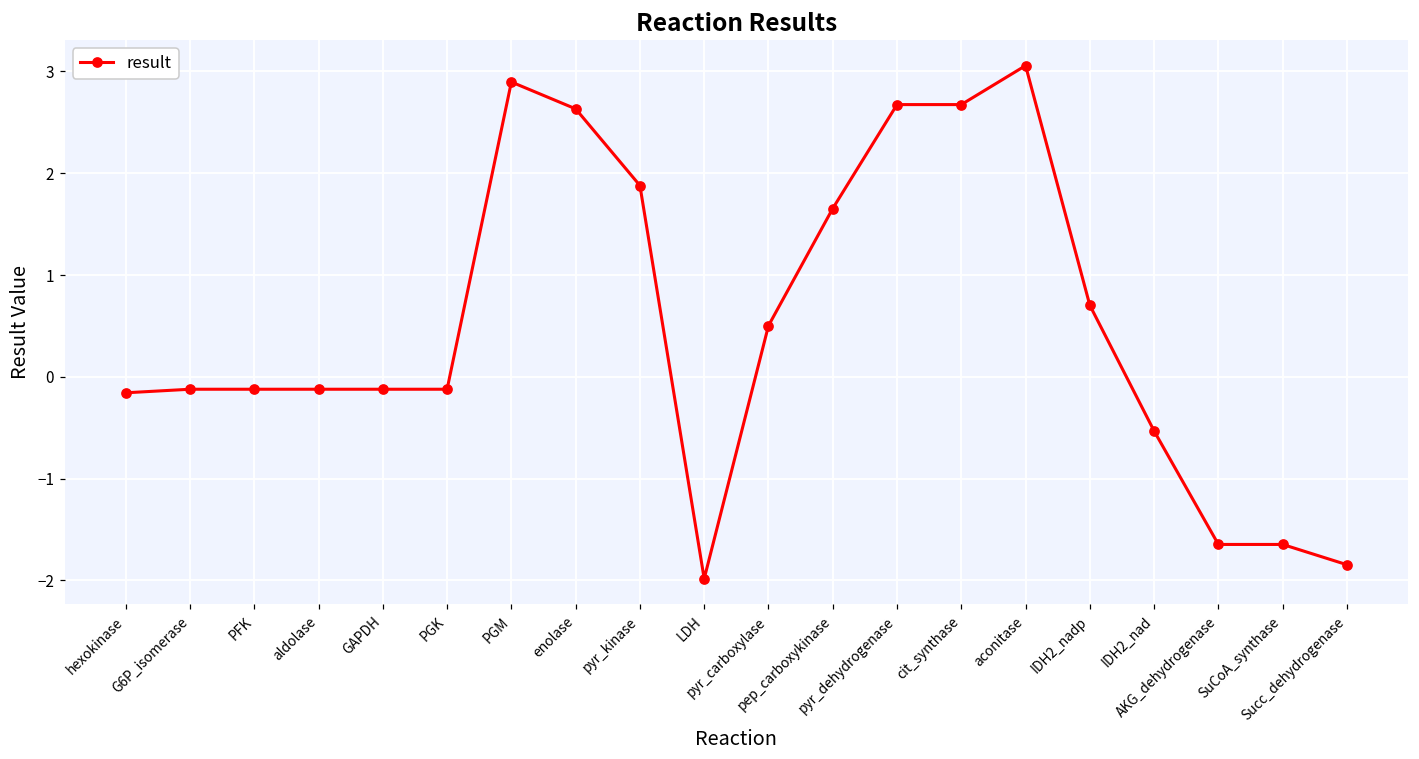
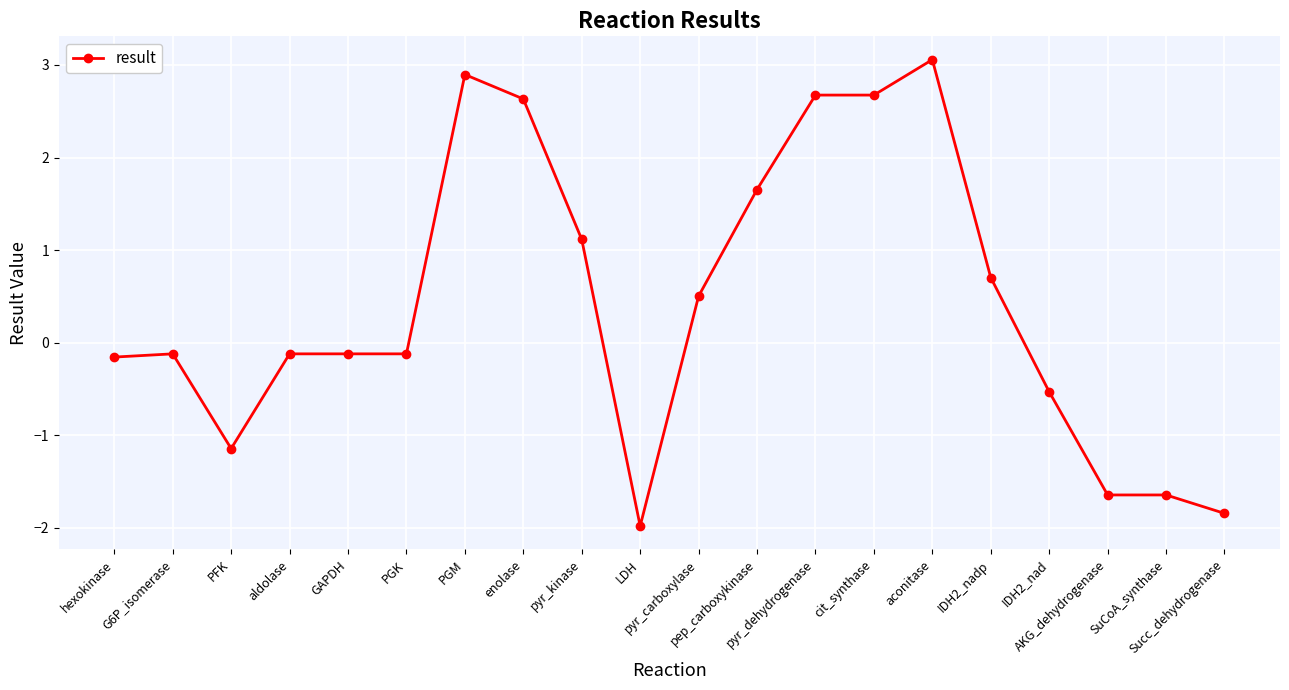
PFK: -0.1 -> -1.1
pyr_kinase: 1.9 -> 1.1
